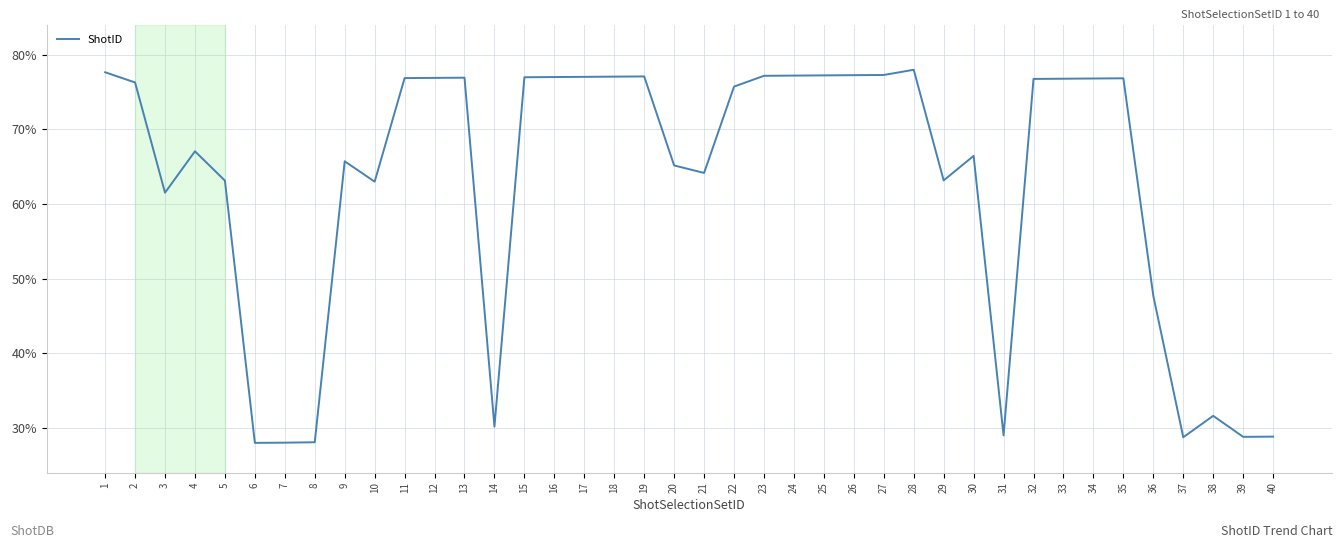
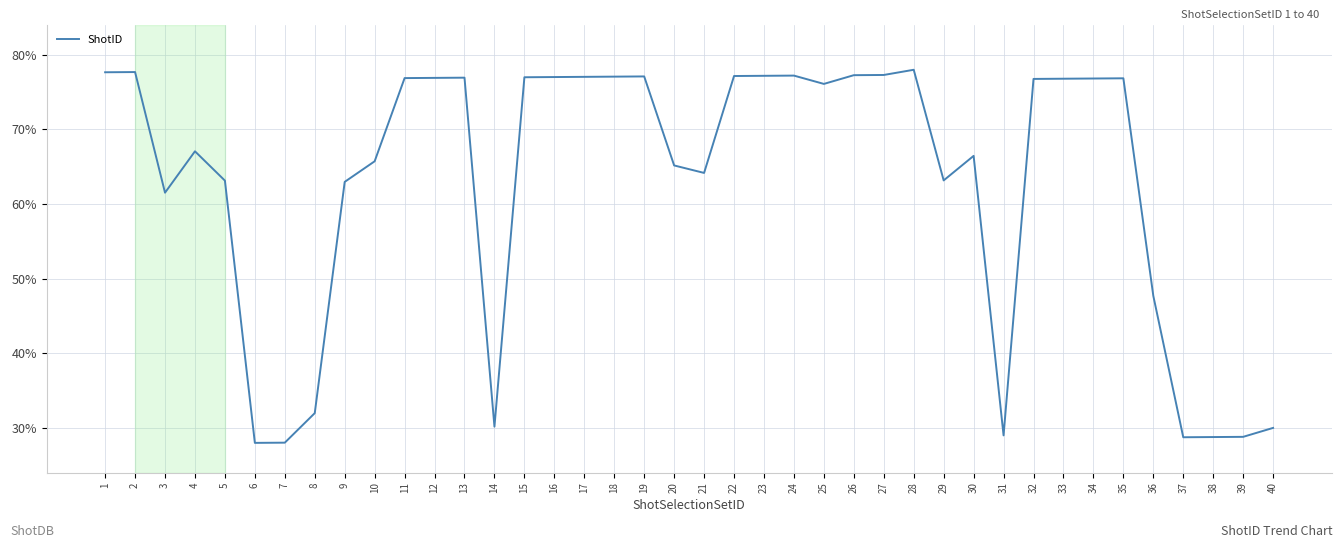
2: 76% -> 78%
8: 28% -> 32%
9: 66% -> 63%
10: 63% -> 66%
22: 76% -> 77%
25: 77% -> 76%
38: 32% -> 29%
40: 29% -> 30%
